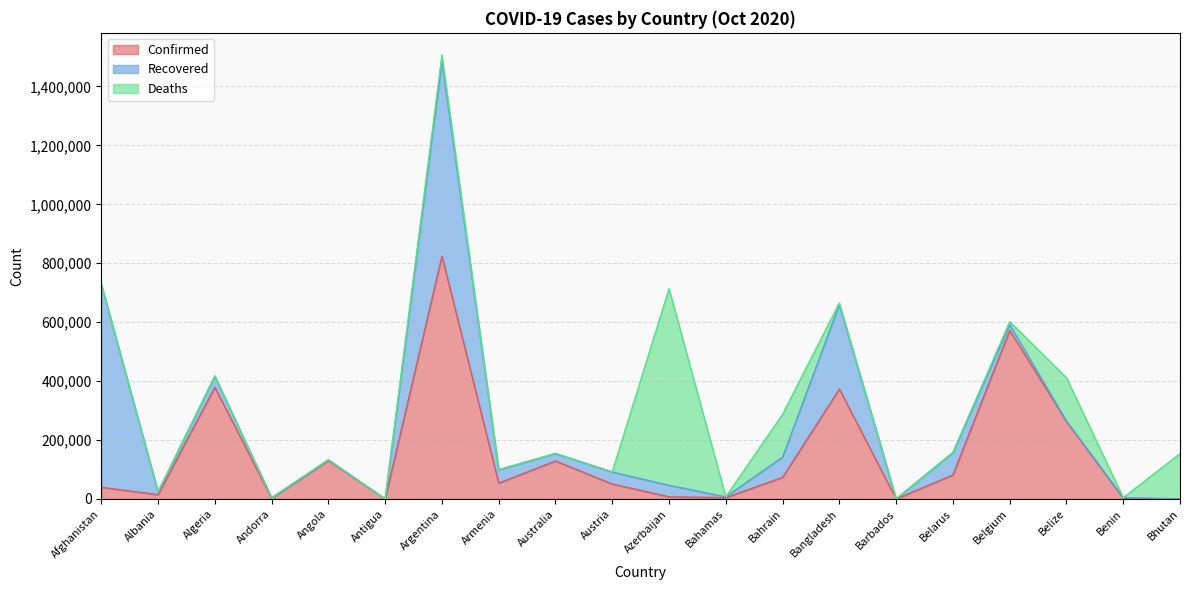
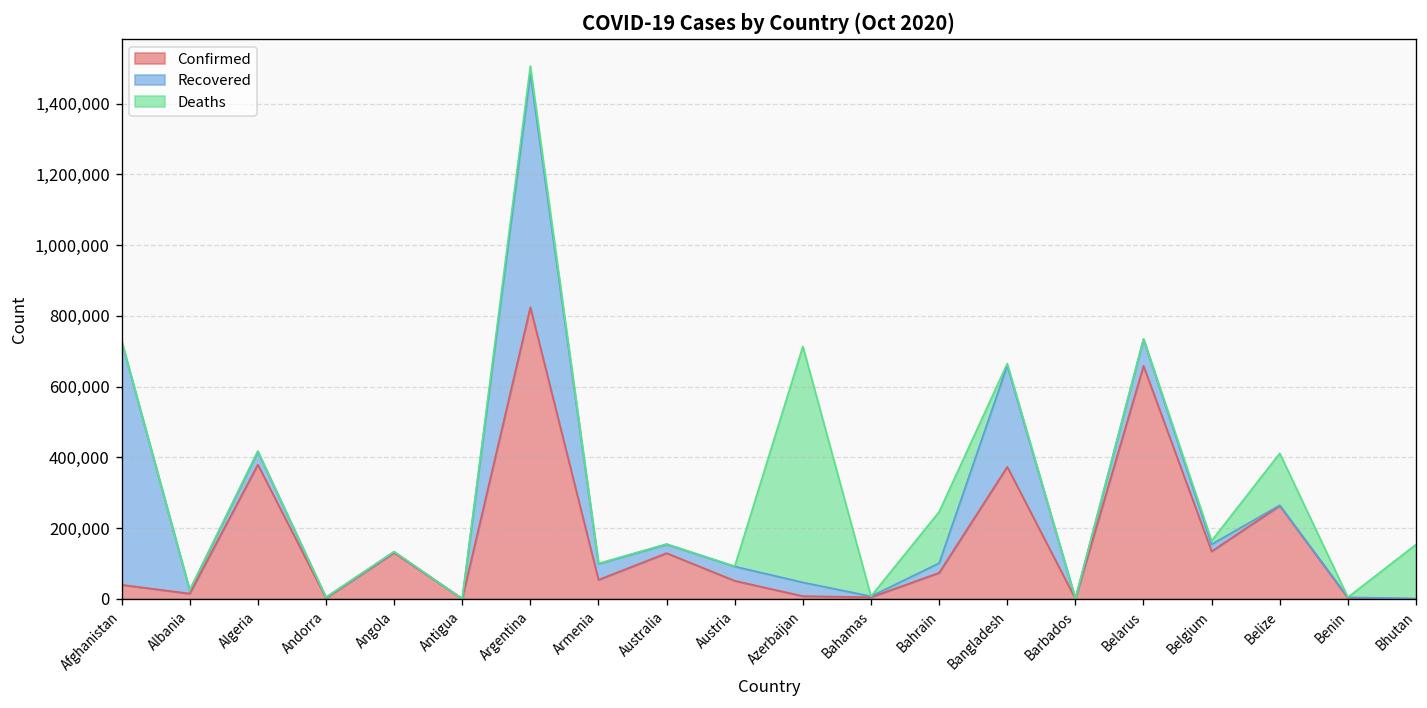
Recovered, Bahrain: 70,000 -> 30,000
Confirmed, Belarus: 80,000 -> 660,000
Confirmed, Belgium: 570,000 -> 130,000
